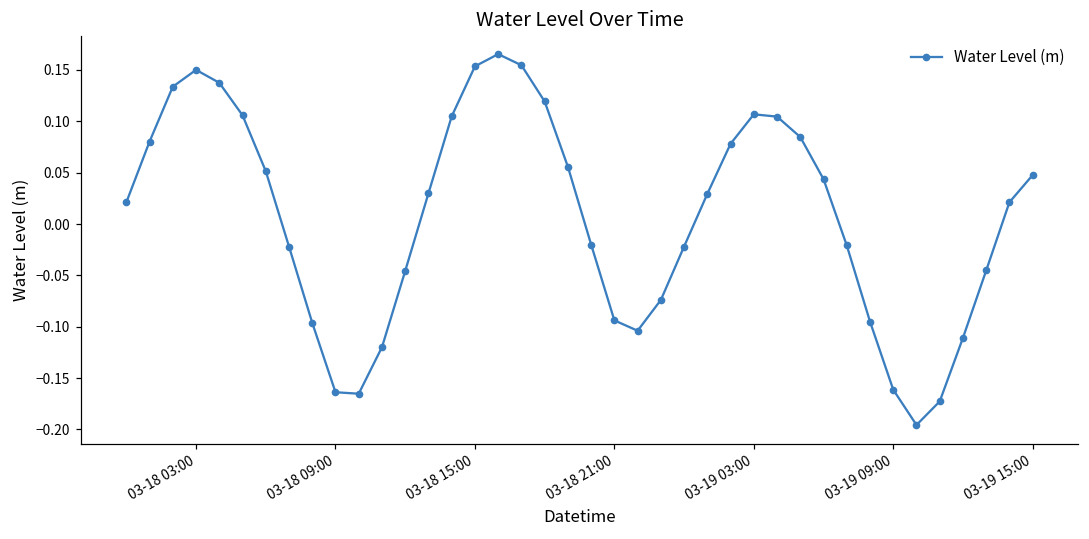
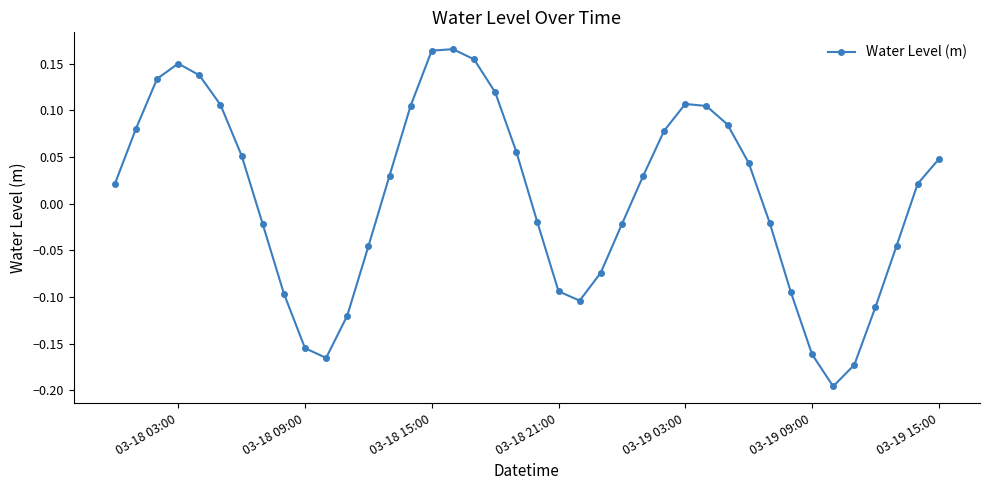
03-18 09:00: -0.16 -> -0.15
03-18 15:00: 0.15 -> 0.16
